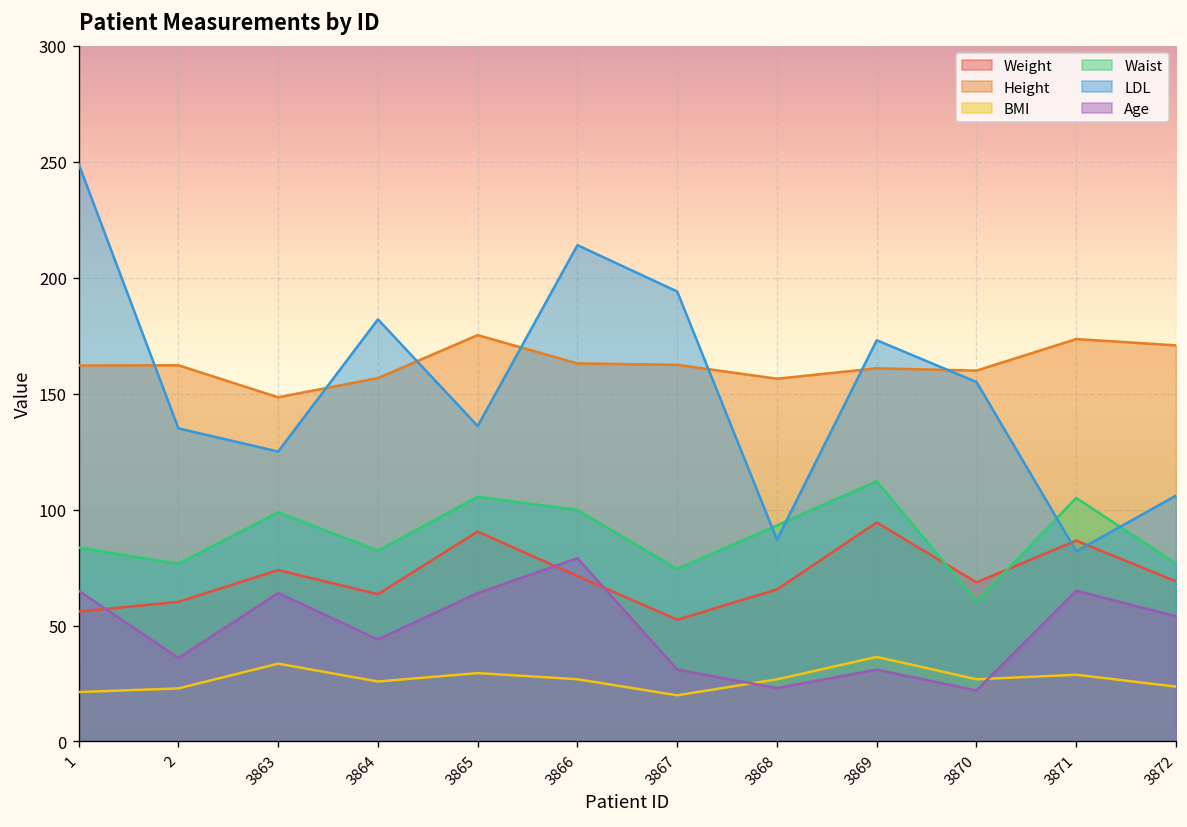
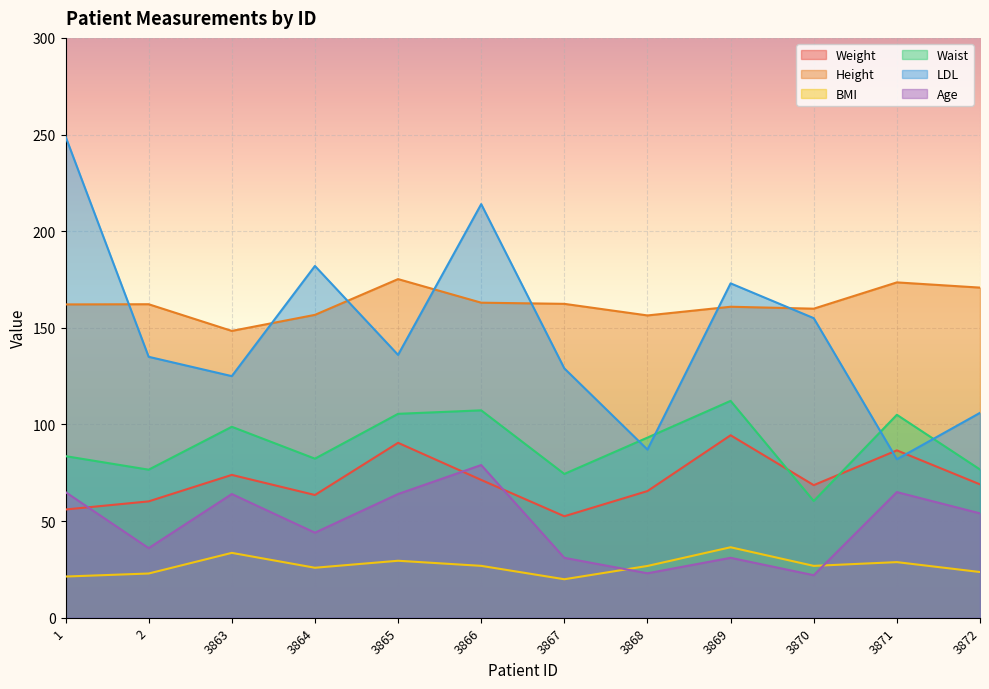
Waist, 3866: 100 -> 107
LDL, 3867: 194 -> 129
